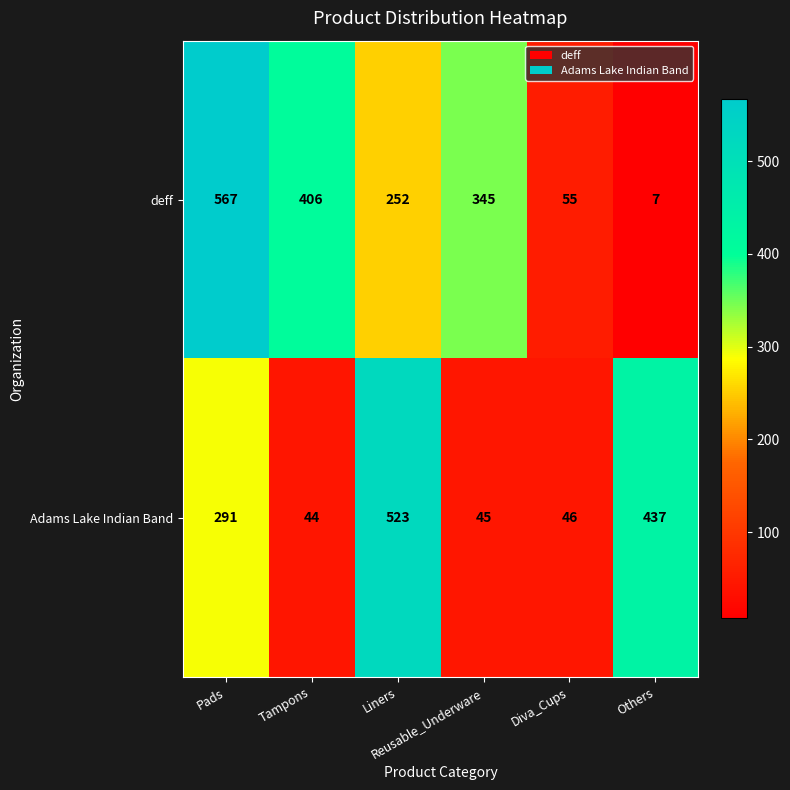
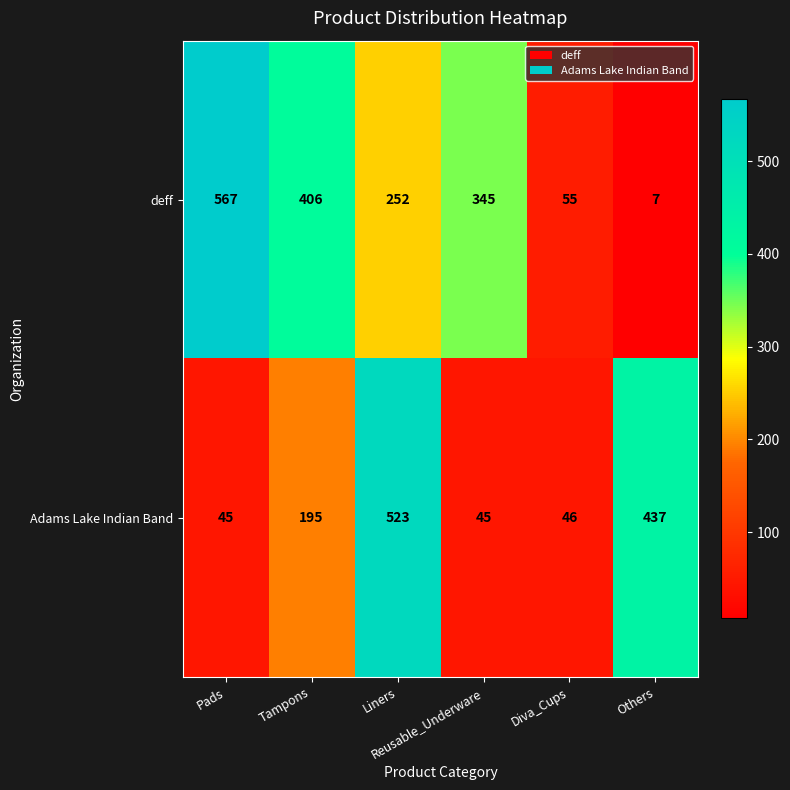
Adams Lake Indian Band, Pads: 291 -> 45
Adams Lake Indian Band, Tampons: 44 -> 195
